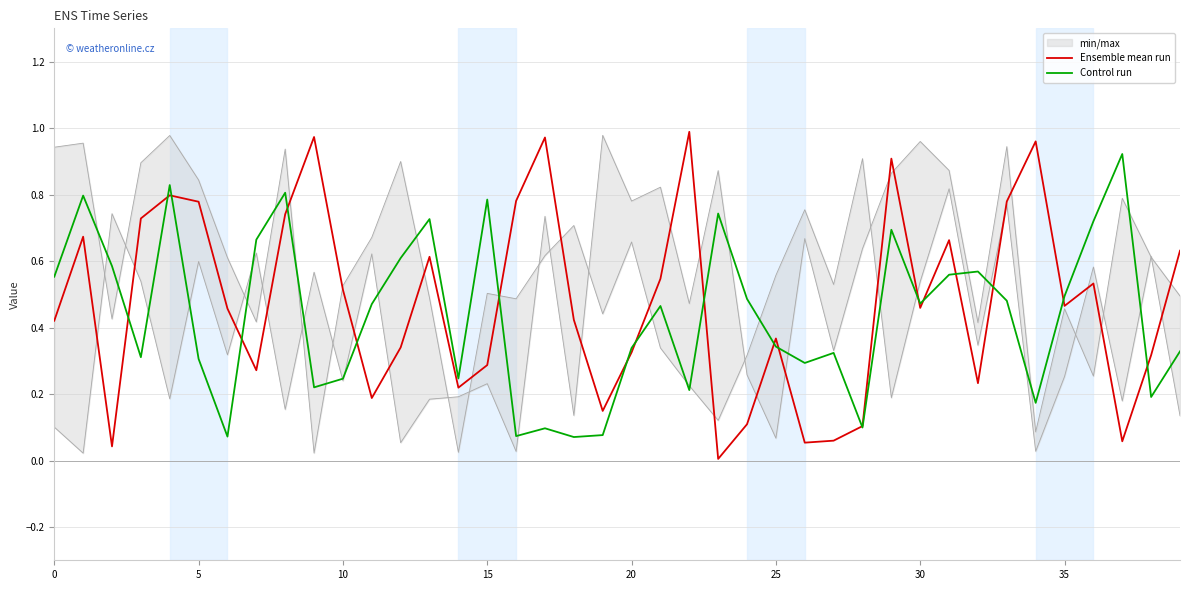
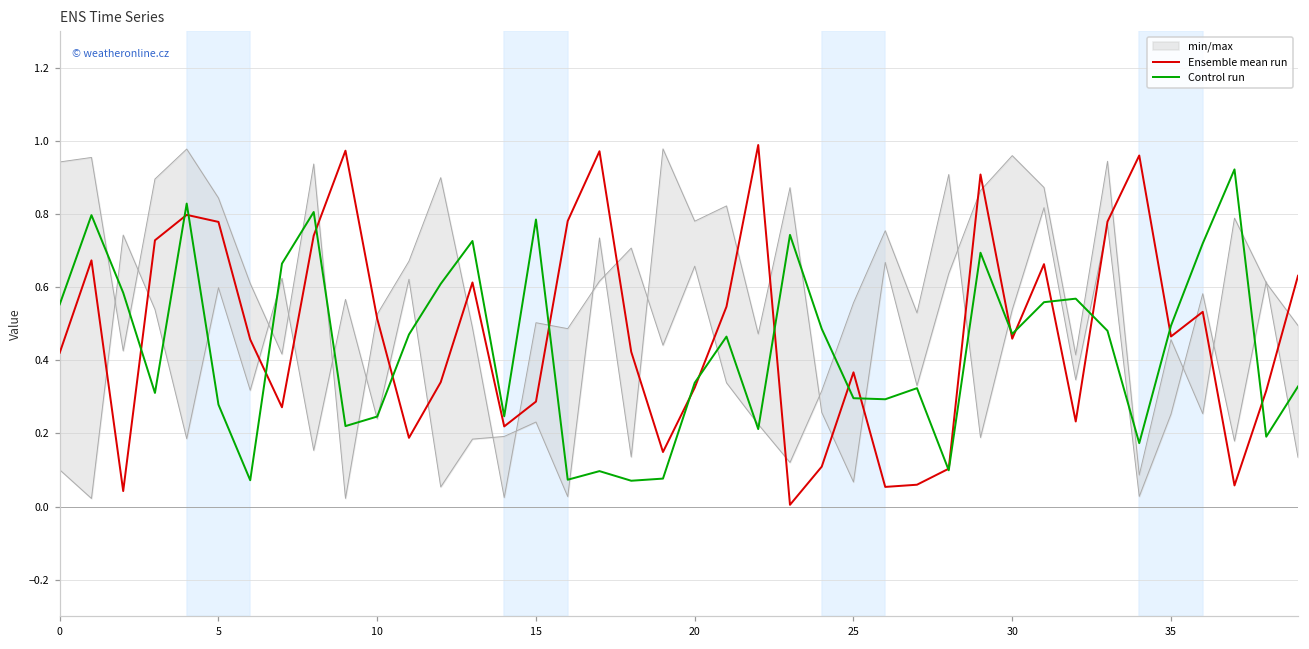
Control run, 5: 0.31 -> 0.28
Control run, 25: 0.34 -> 0.30
